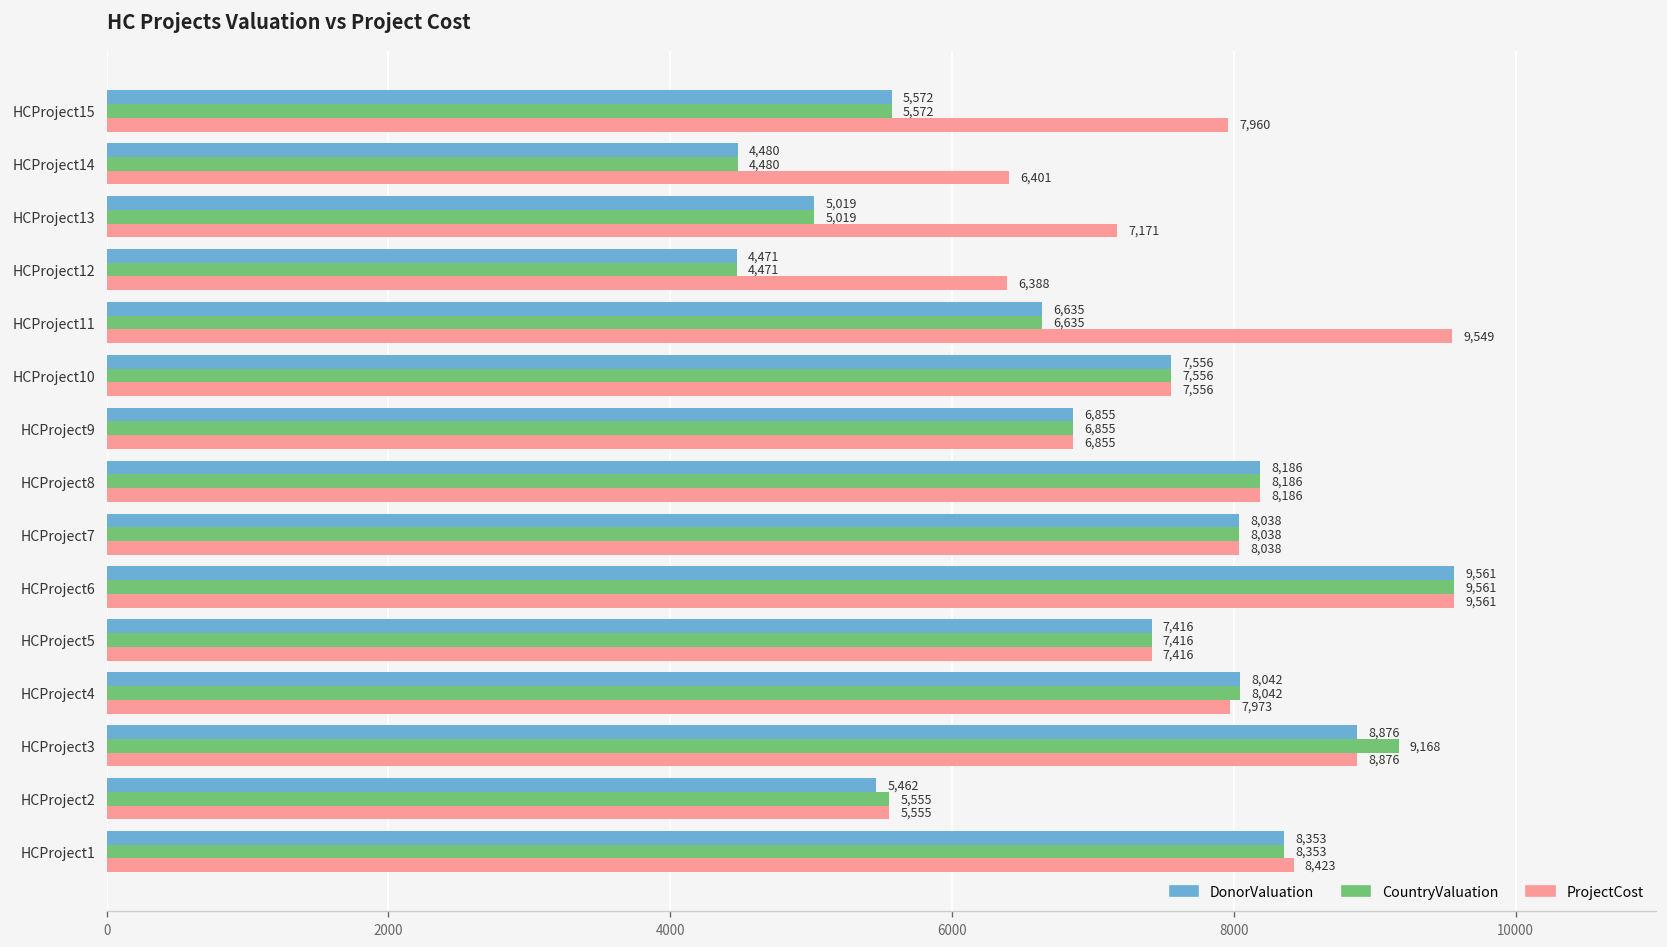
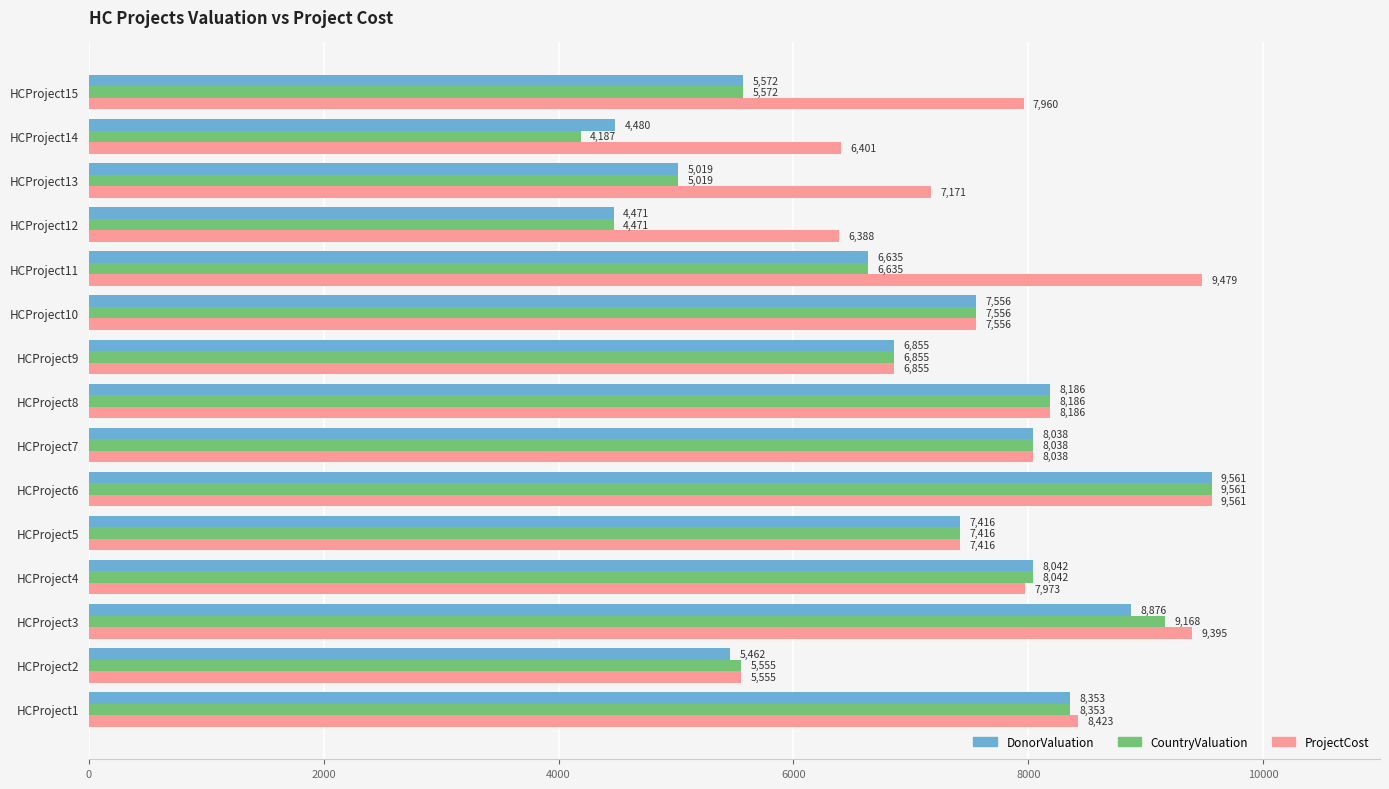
CountryValuation, HCProject14: 4,480 -> 4,187
ProjectCost, HCProject11: 9,549 -> 9,479
ProjectCost, HCProject3: 8,876 -> 9,395
